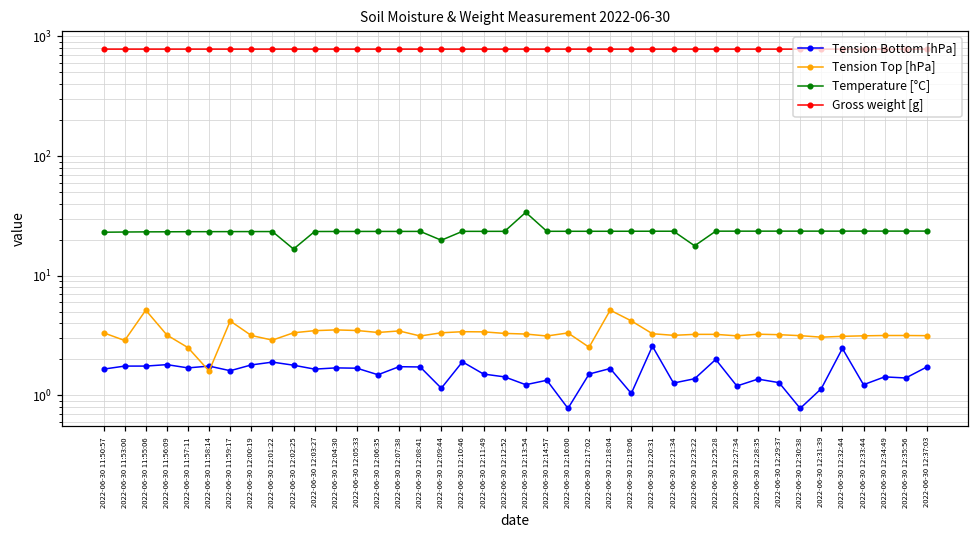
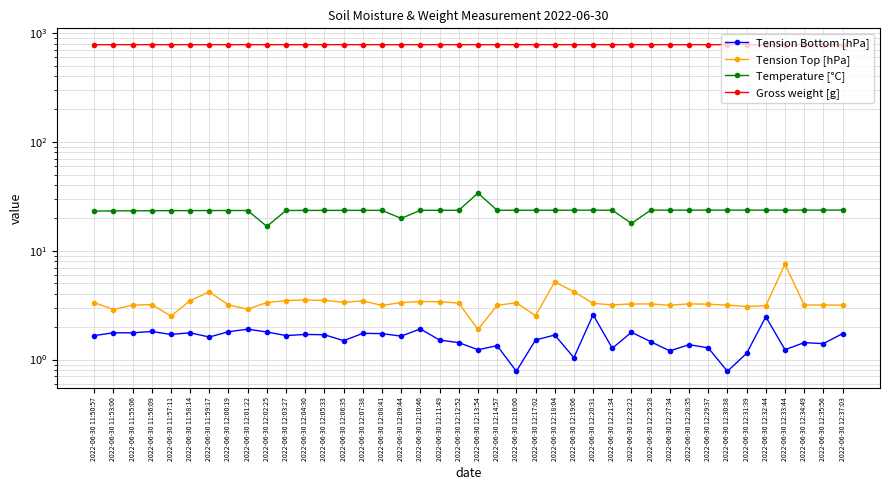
Tension Top [hPa], 2022-06-30 11:55:06: 5 -> 3.2
Tension Top [hPa], 2022-06-30 11:58:14: 1.6 -> 3.5
Tension Bottom [hPa], 2022-06-30 12:09:44: 1.2 -> 1.6
Tension Top [hPa], 2022-06-30 12:13:54: 3.3 -> 1.9
Tension Bottom [hPa], 2022-06-30 12:23:22: 1.4 -> 1.8
Tension Bottom [hPa], 2022-06-30 12:25:28: 2.0 -> 1.5
Tension Top [hPa], 2022-06-30 12:33:44: 3.2 -> 8
